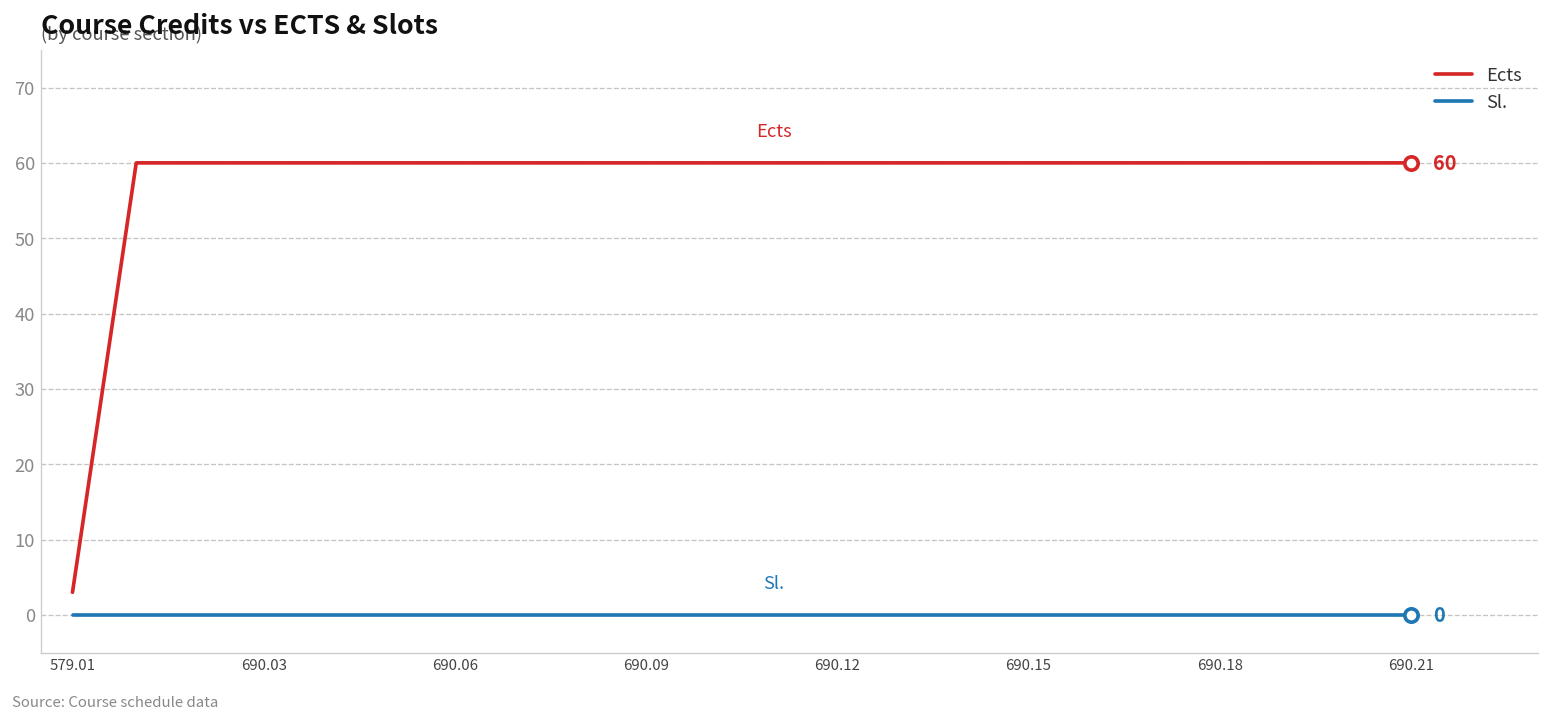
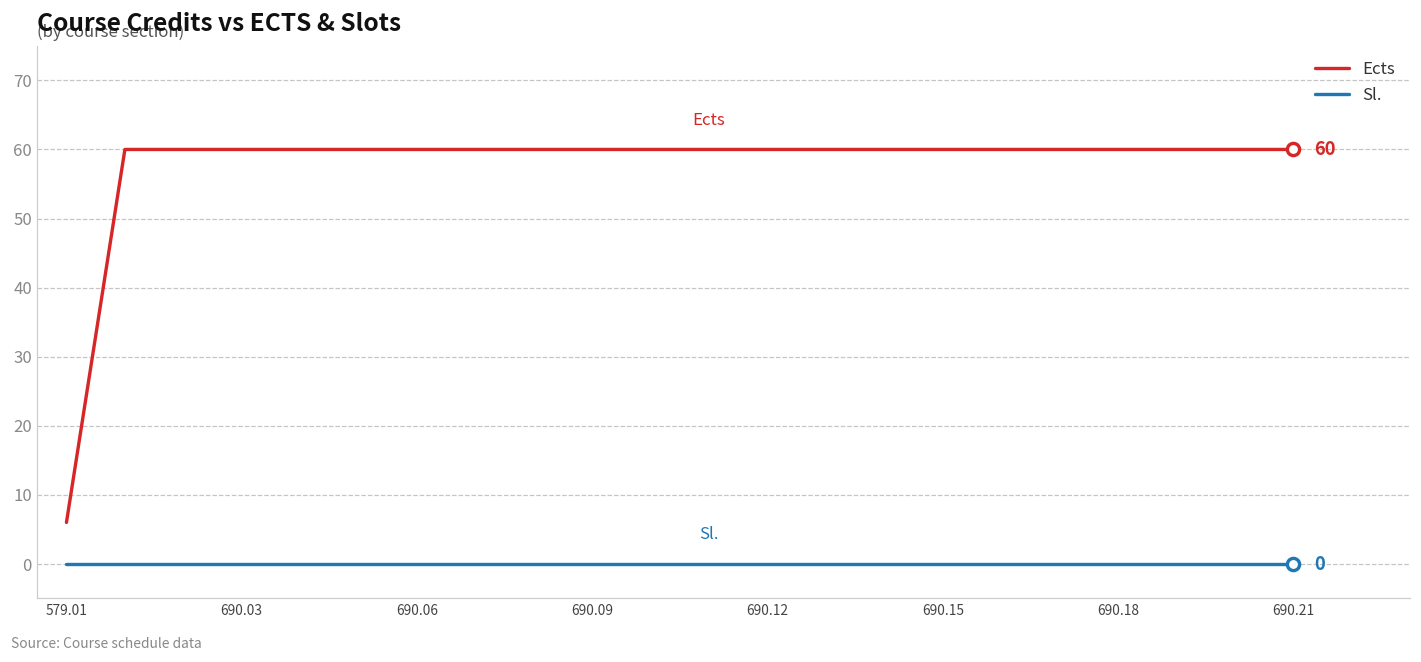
Ects, 579.01: 3 -> 6
